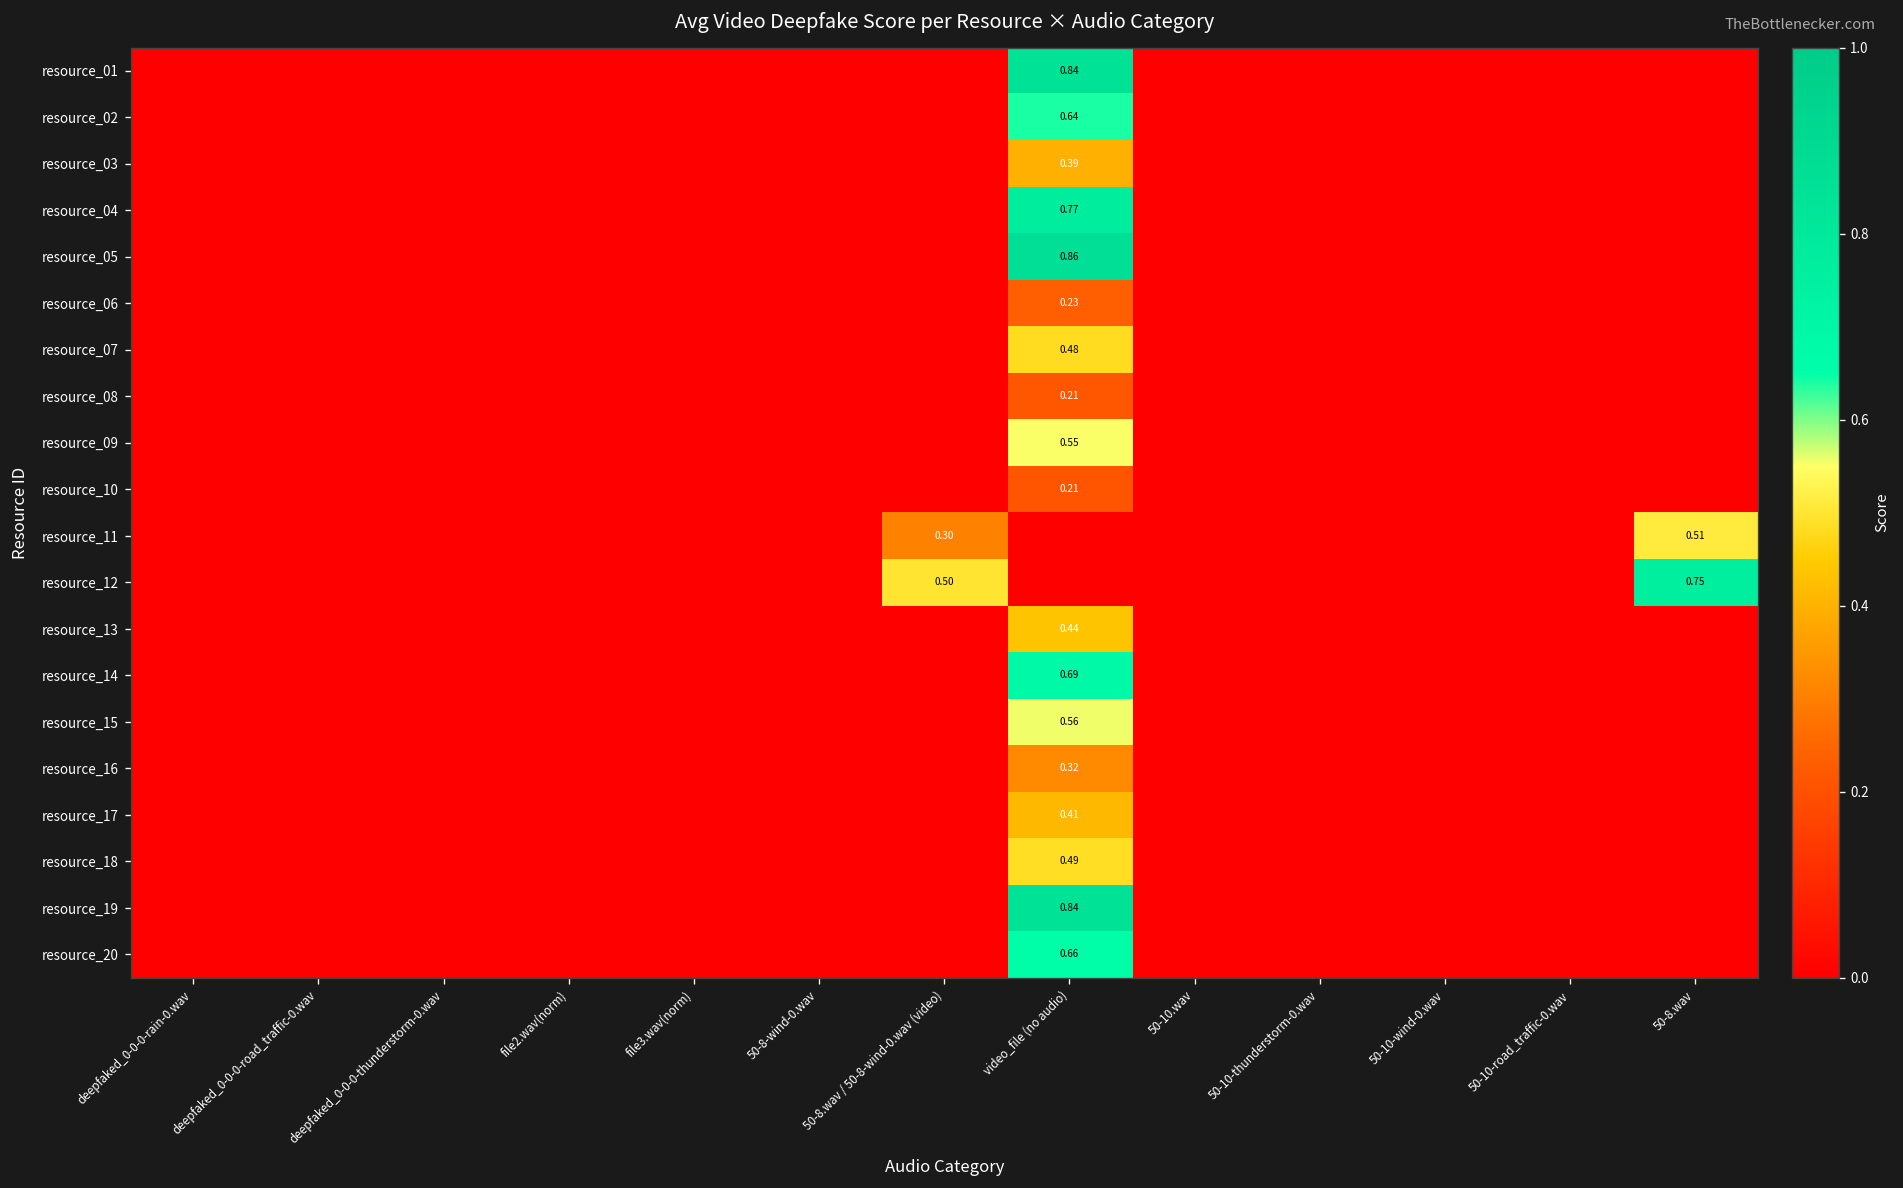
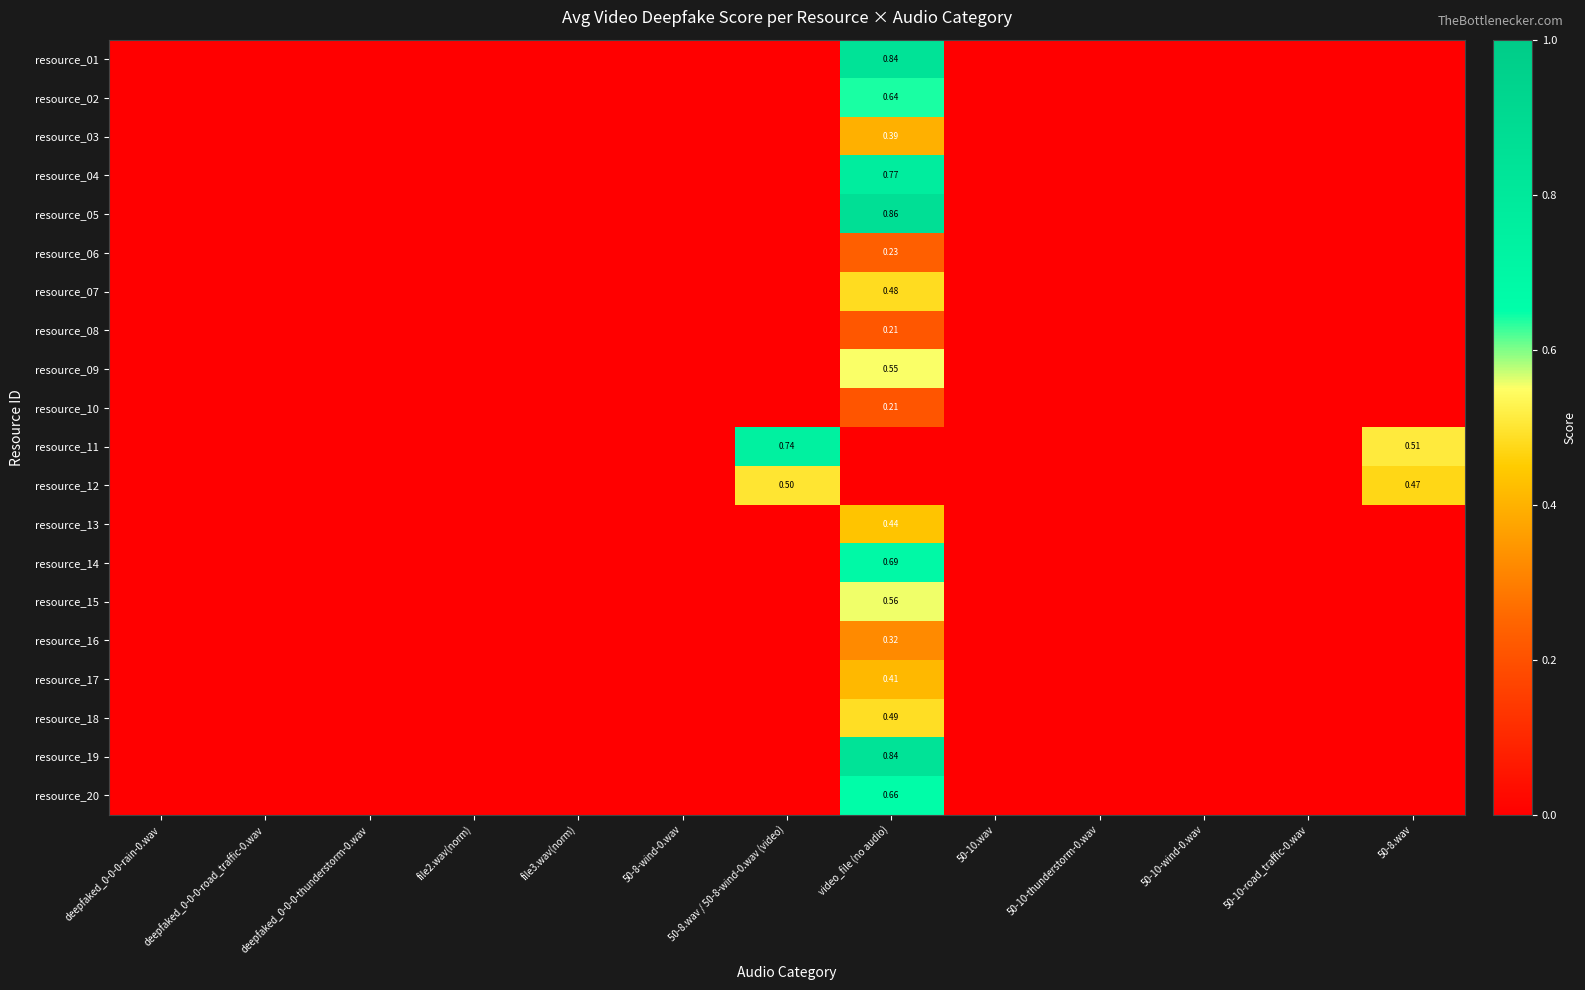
resource_11, 50-8.wav / 50-8-wind-0.wav (video): 0.30 -> 0.74
resource_12, 50-8.wav: 0.75 -> 0.47
